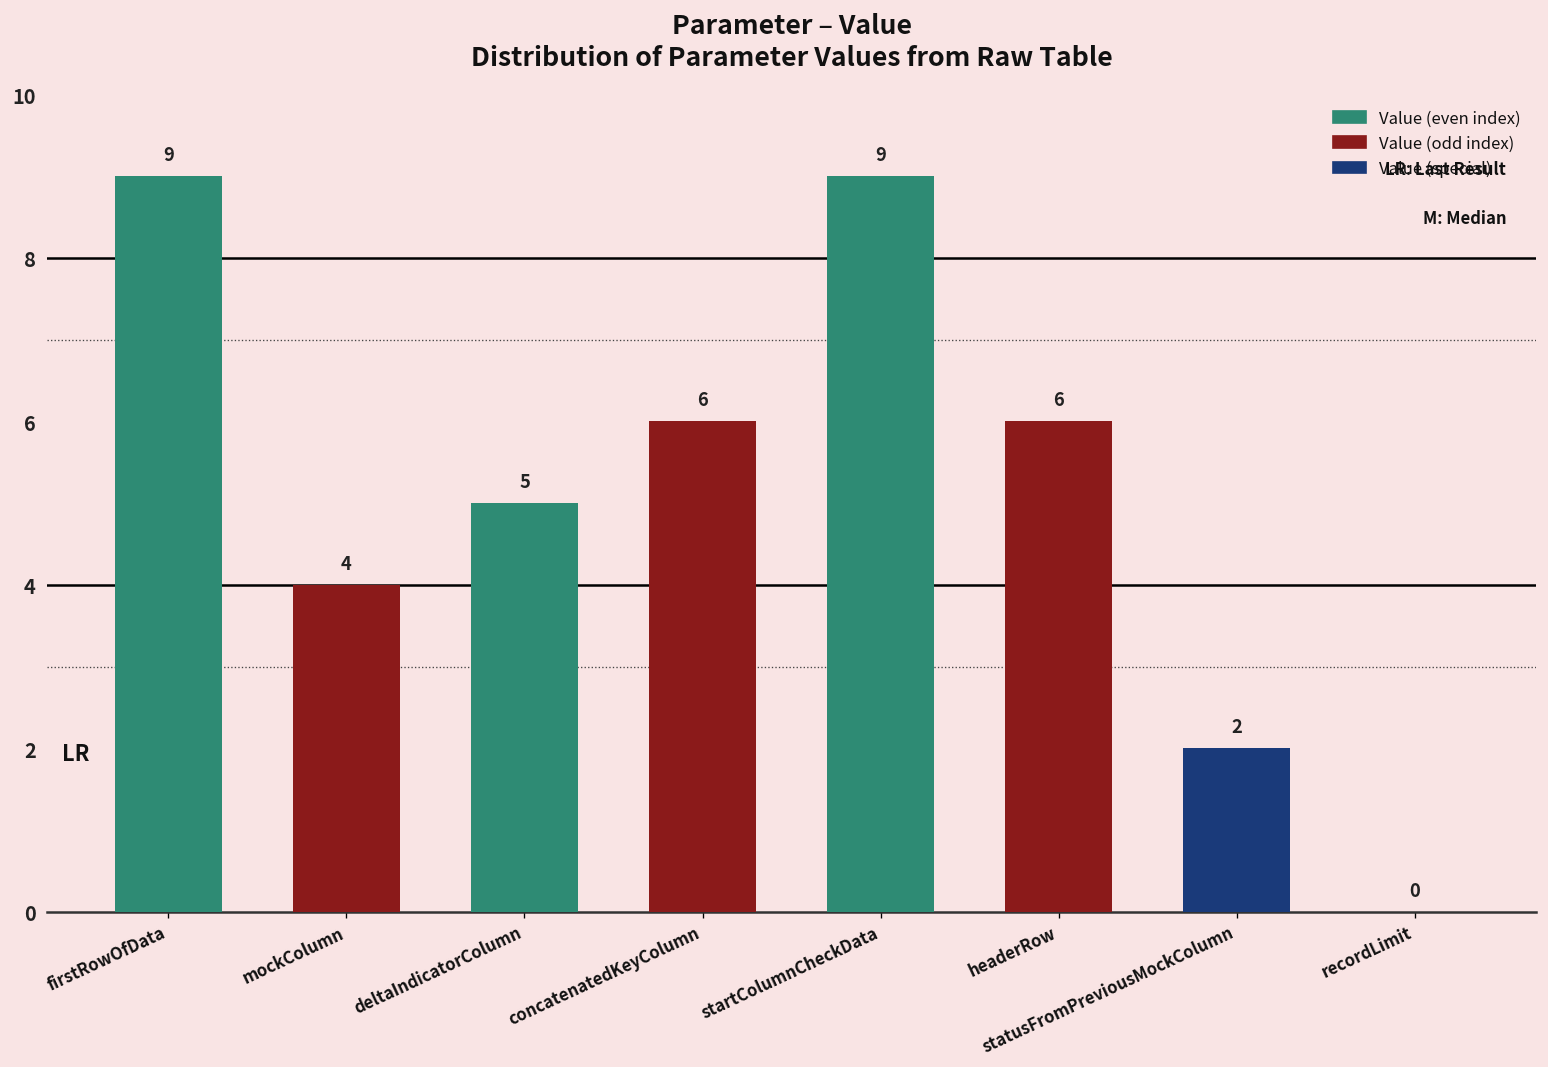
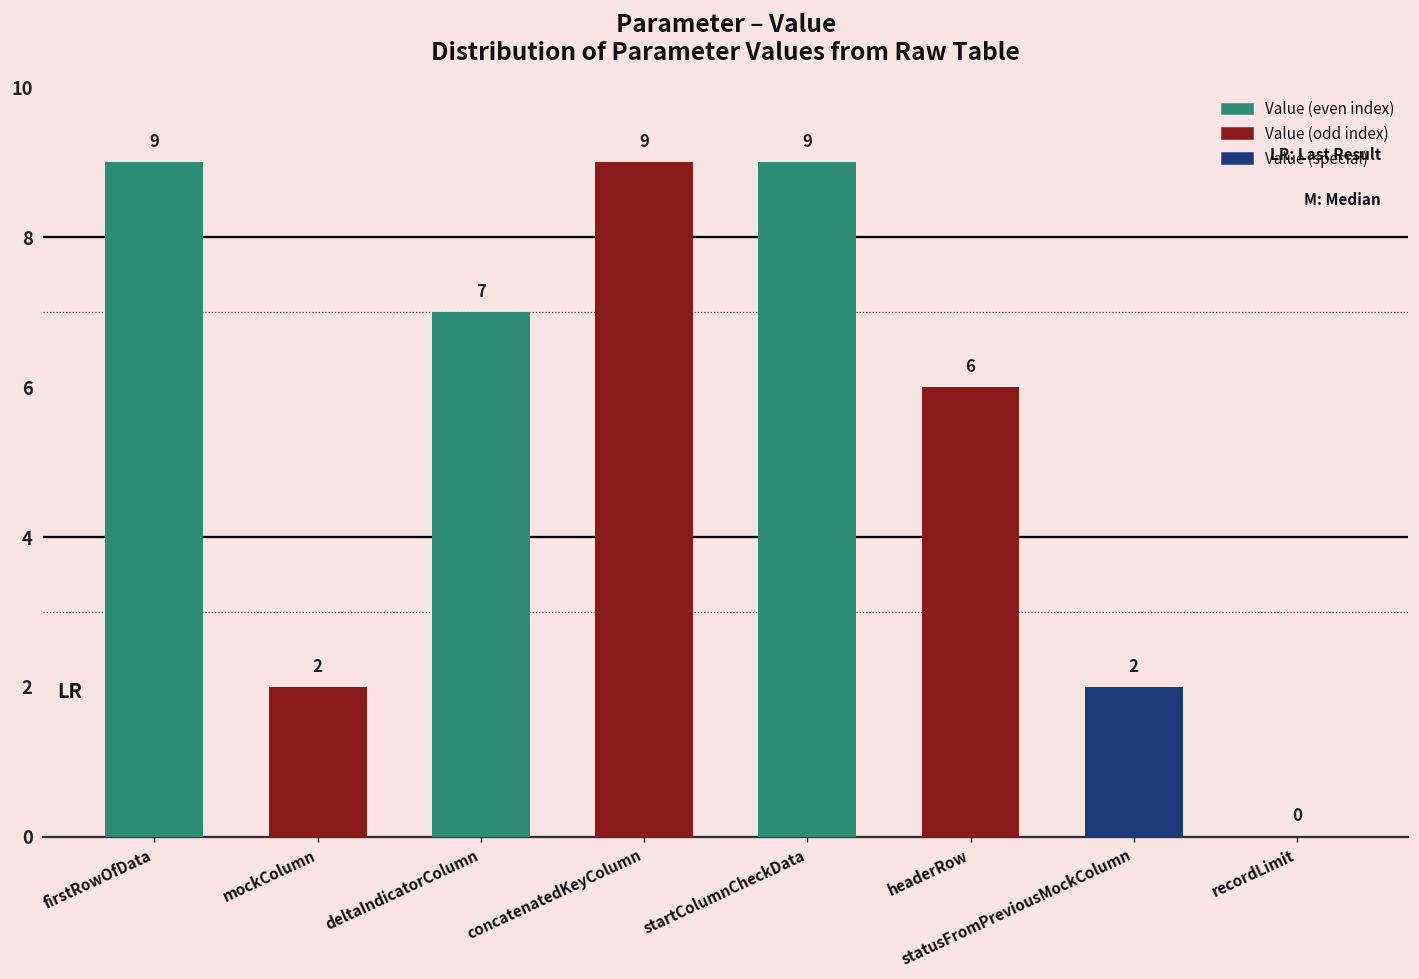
mockColumn: 4 -> 2
deltaIndicatorColumn: 5 -> 7
concatenatedKeyColumn: 6 -> 9
